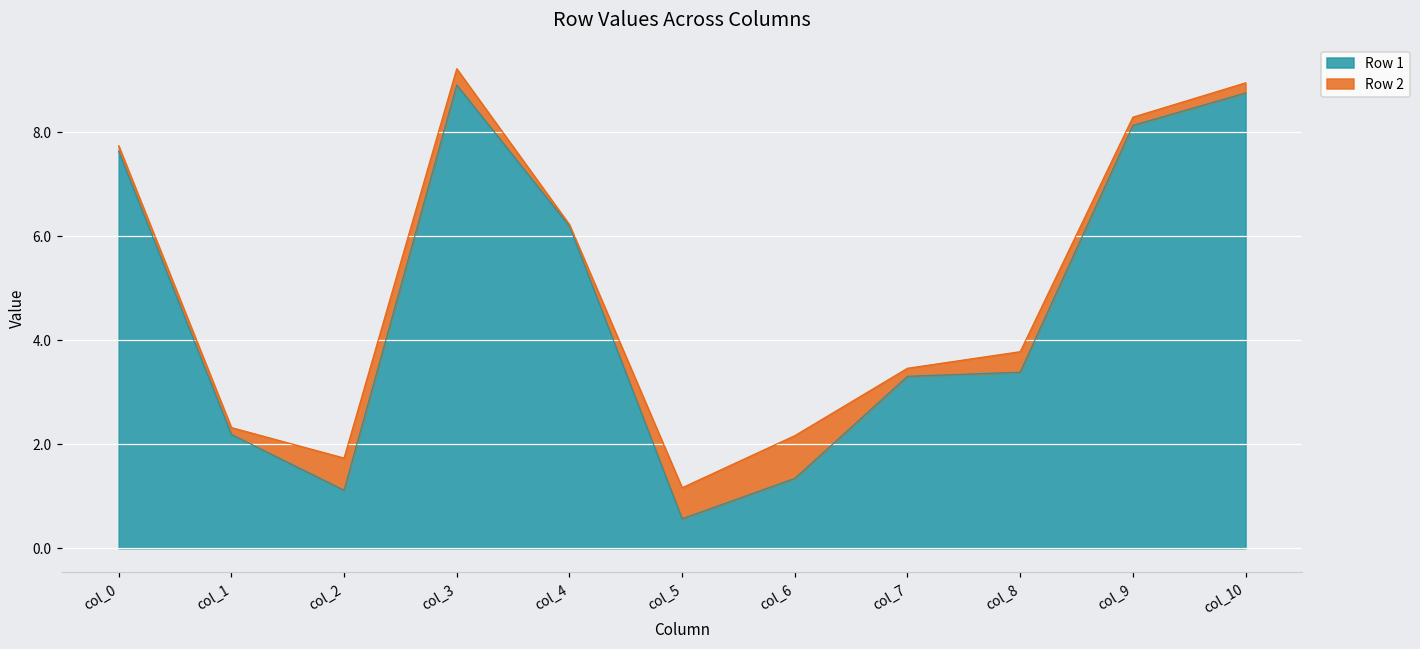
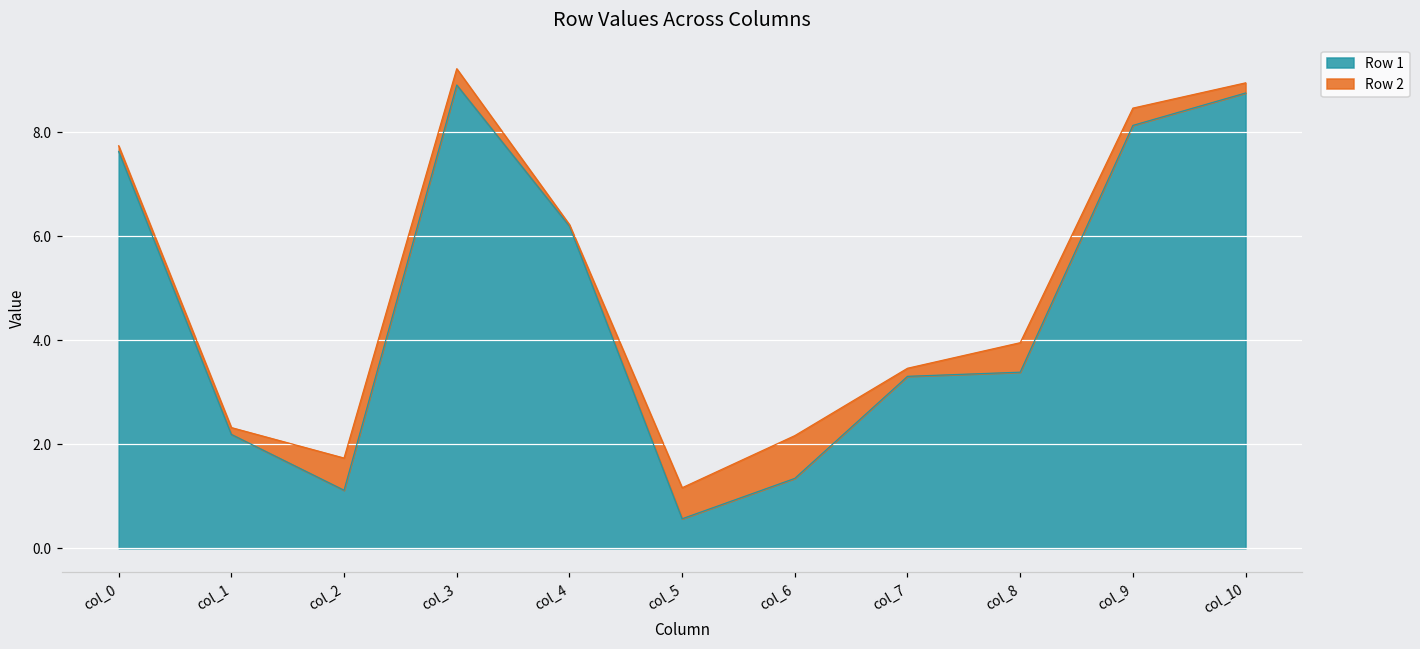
Row 2, col_8: 0.4 -> 0.6
Row 2, col_9: 0.2 -> 0.3
